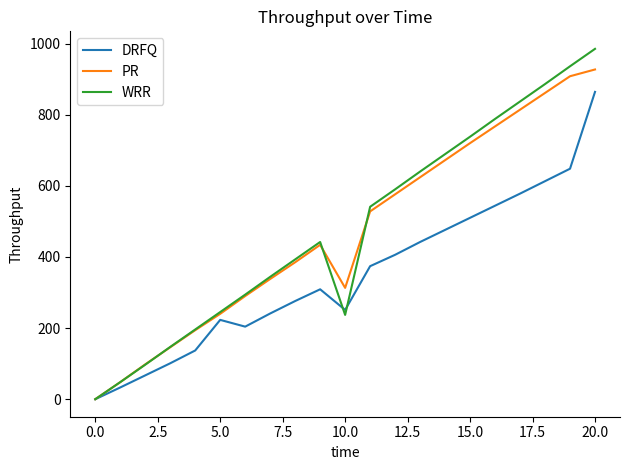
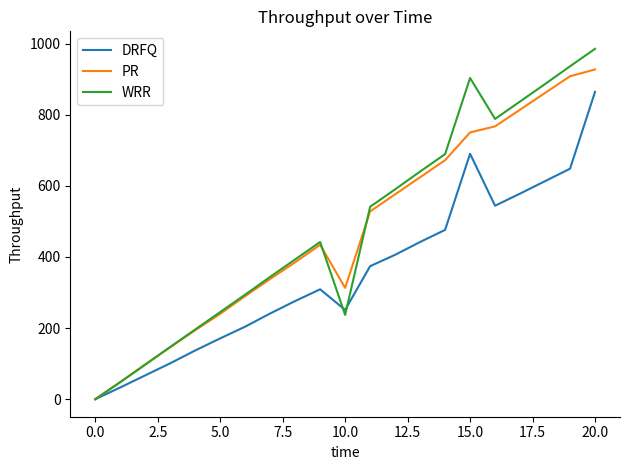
DRFQ, 5.0: 220 -> 170
DRFQ, 15.0: 510 -> 690
PR, 15.0: 720 -> 750
WRR, 15.0: 740 -> 900
